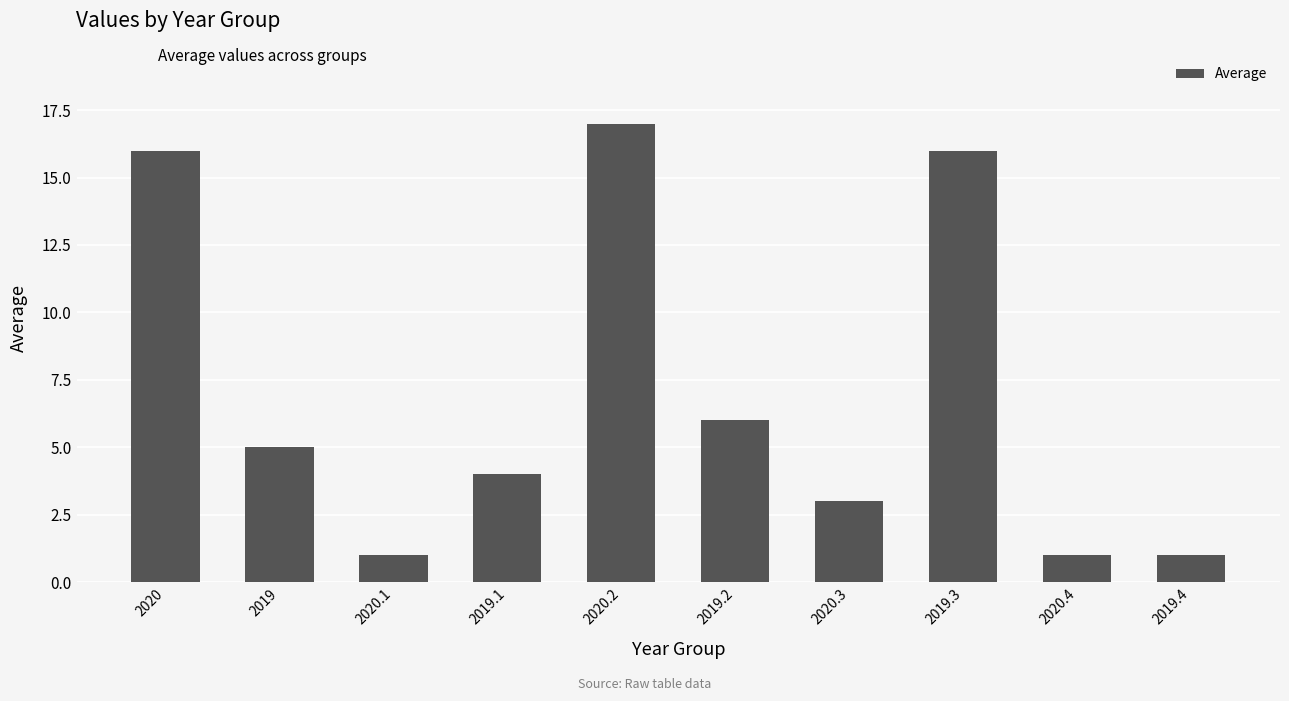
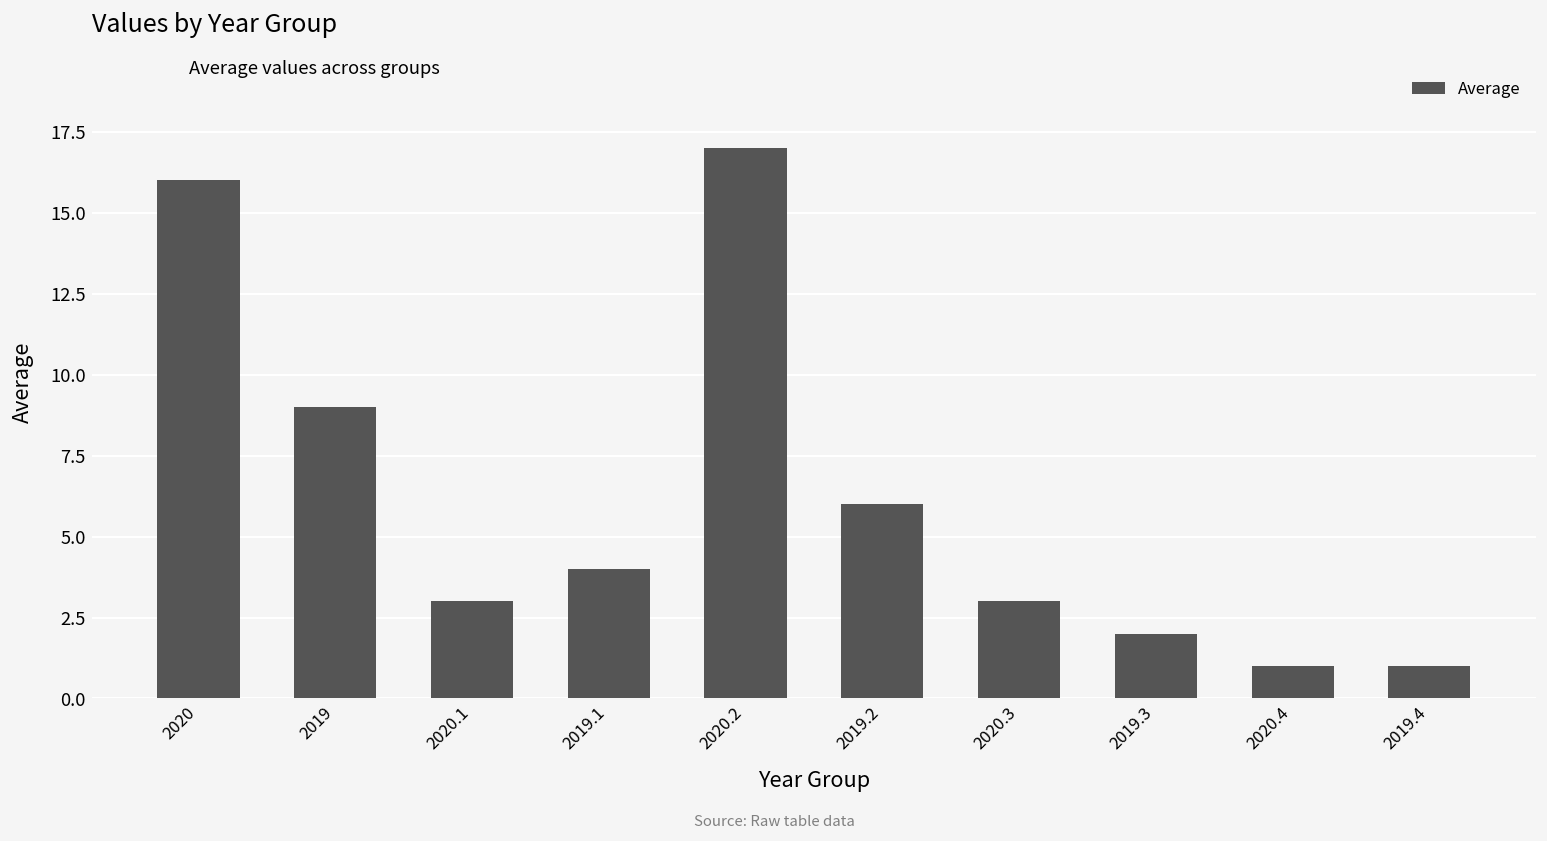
2019: 5 -> 9
2020.1: 1 -> 3
2019.3: 16 -> 2
